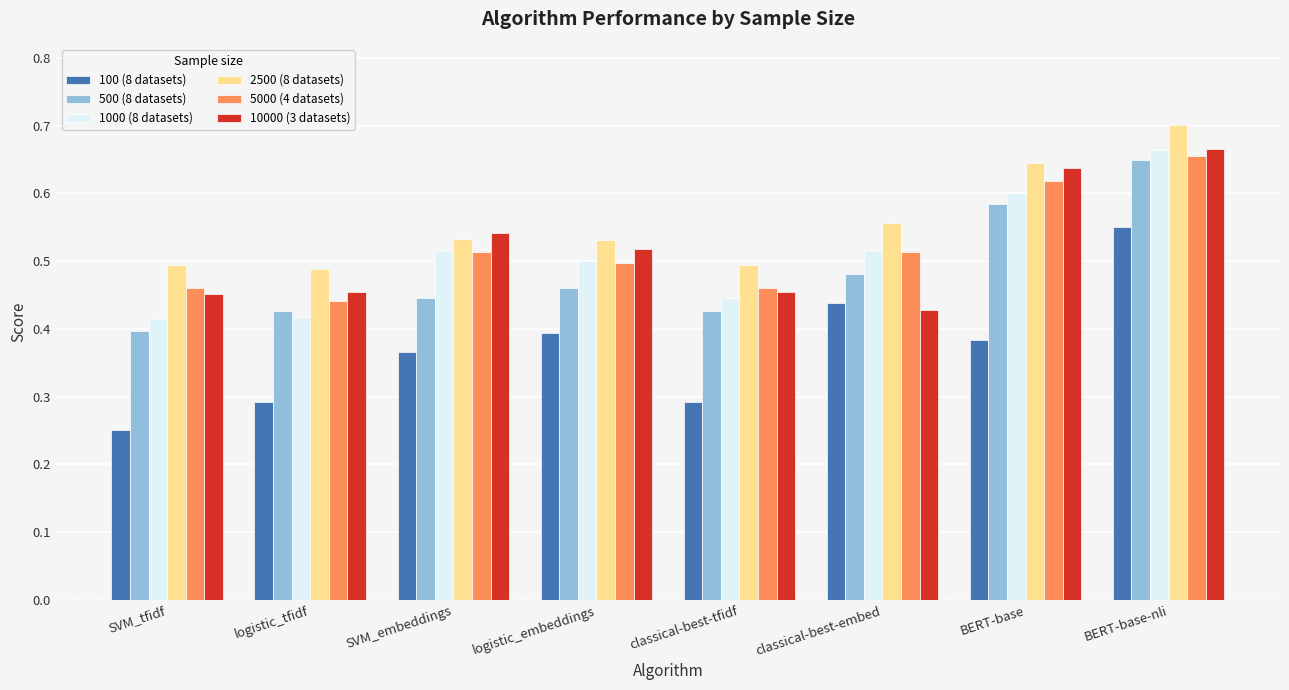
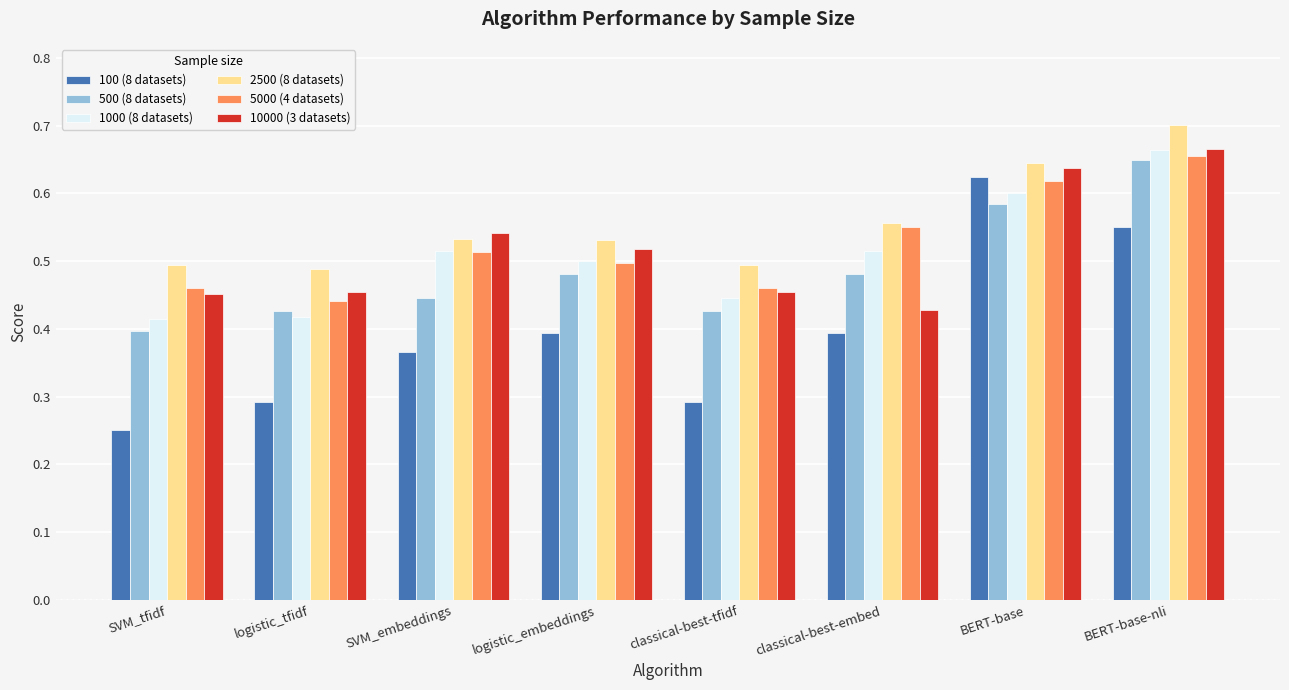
500 (8 datasets), logistic_embeddings: 0.46 -> 0.48
100 (8 datasets), classical-best-embed: 0.44 -> 0.39
5000 (4 datasets), classical-best-embed: 0.51 -> 0.55
100 (8 datasets), BERT-base: 0.38 -> 0.63
